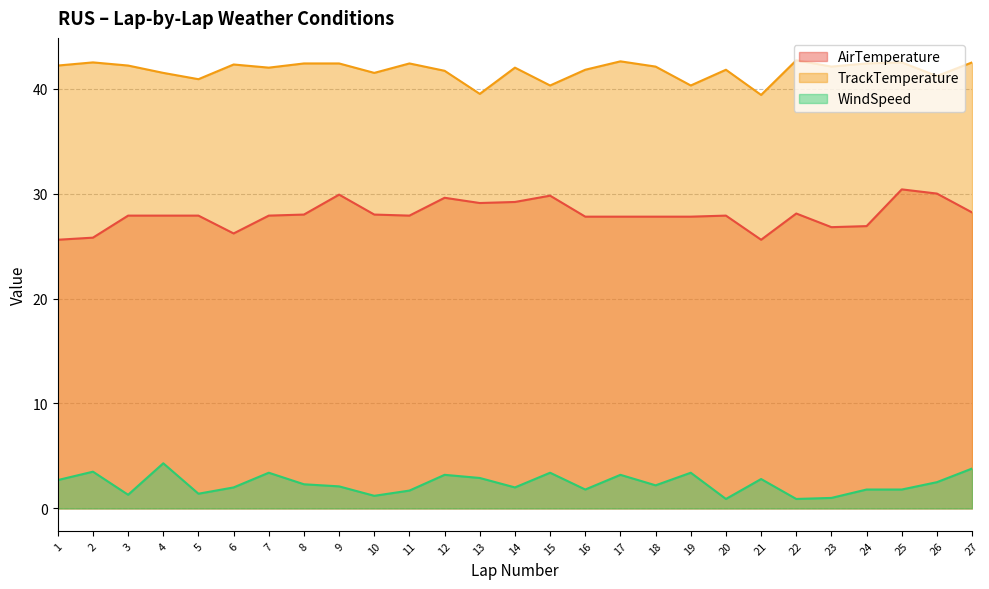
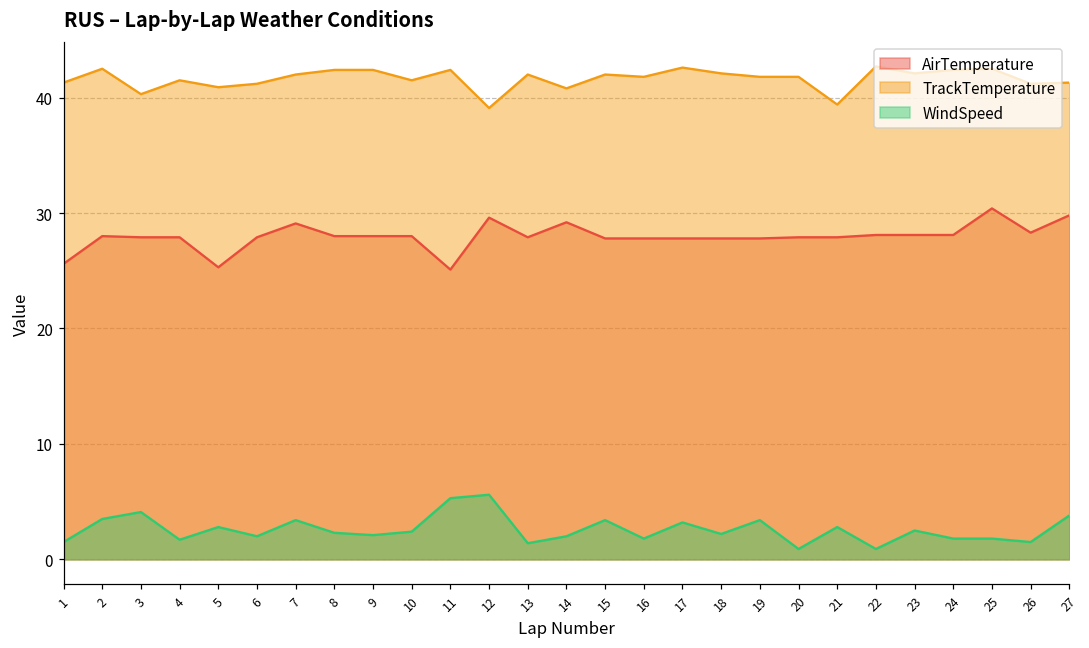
TrackTemperature, 1: 42.2 -> 41.3
WindSpeed, 1: 2.7 -> 1.5
AirTemperature, 2: 25.8 -> 28.0
TrackTemperature, 3: 42.2 -> 40.3
WindSpeed, 3: 1.3 -> 4.1
WindSpeed, 4: 4.3 -> 1.7
AirTemperature, 5: 27.9 -> 25.3
WindSpeed, 5: 1.4 -> 2.8
AirTemperature, 6: 26.2 -> 27.9
TrackTemperature, 6: 42.3 -> 41.2
AirTemperature, 7: 27.9 -> 29.1
AirTemperature, 9: 29.9 -> 28.0
WindSpeed, 10: 1.2 -> 2.4
AirTemperature, 11: 27.9 -> 25.1
WindSpeed, 11: 1.7 -> 5.3
TrackTemperature, 12: 41.7 -> 39.1
WindSpeed, 12: 3.2 -> 5.6
AirTemperature, 13: 29.1 -> 27.9
TrackTemperature, 13: 39.5 -> 42.0
WindSpeed, 13: 2.9 -> 1.4
TrackTemperature, 14: 42.0 -> 40.8
AirTemperature, 15: 29.8 -> 27.8
TrackTemperature, 15: 40.3 -> 42.0
TrackTemperature, 19: 40.3 -> 41.8
AirTemperature, 21: 25.6 -> 27.9
AirTemperature, 23: 26.8 -> 28.1
WindSpeed, 23: 1.0 -> 2.5
AirTemperature, 24: 26.9 -> 28.1
AirTemperature, 26: 30.0 -> 28.3
WindSpeed, 26: 2.5 -> 1.5
AirTemperature, 27: 28.2 -> 29.8
TrackTemperature, 27: 42.5 -> 41.3
